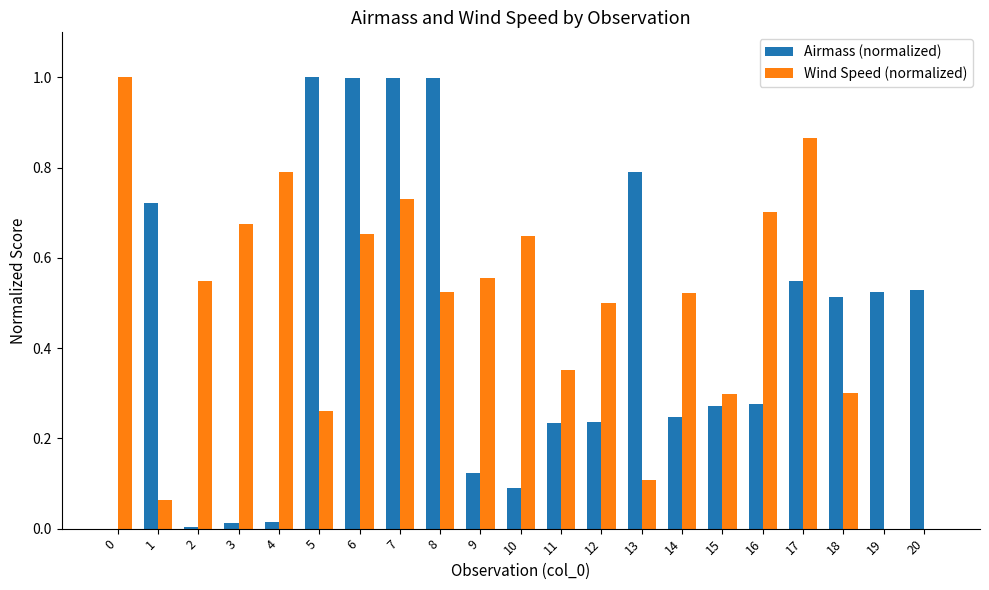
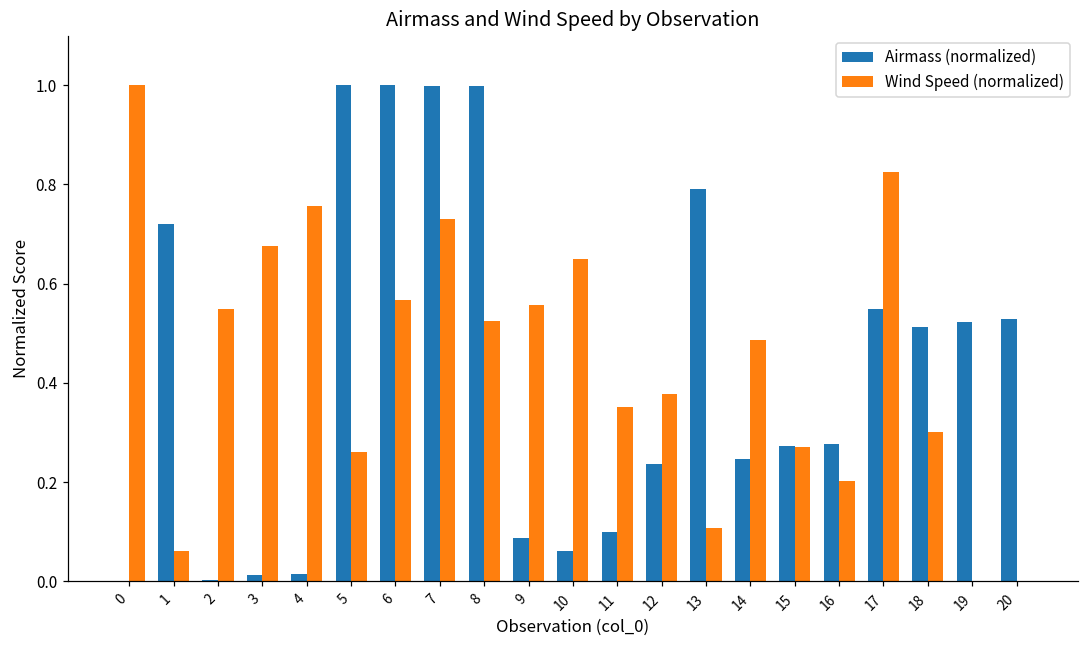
Wind Speed (normalized), 4: 0.79 -> 0.76
Wind Speed (normalized), 6: 0.65 -> 0.57
Airmass (normalized), 9: 0.12 -> 0.09
Airmass (normalized), 10: 0.09 -> 0.06
Airmass (normalized), 11: 0.23 -> 0.10
Wind Speed (normalized), 12: 0.50 -> 0.38
Wind Speed (normalized), 14: 0.52 -> 0.49
Wind Speed (normalized), 15: 0.30 -> 0.27
Wind Speed (normalized), 16: 0.70 -> 0.20
Wind Speed (normalized), 17: 0.86 -> 0.83
